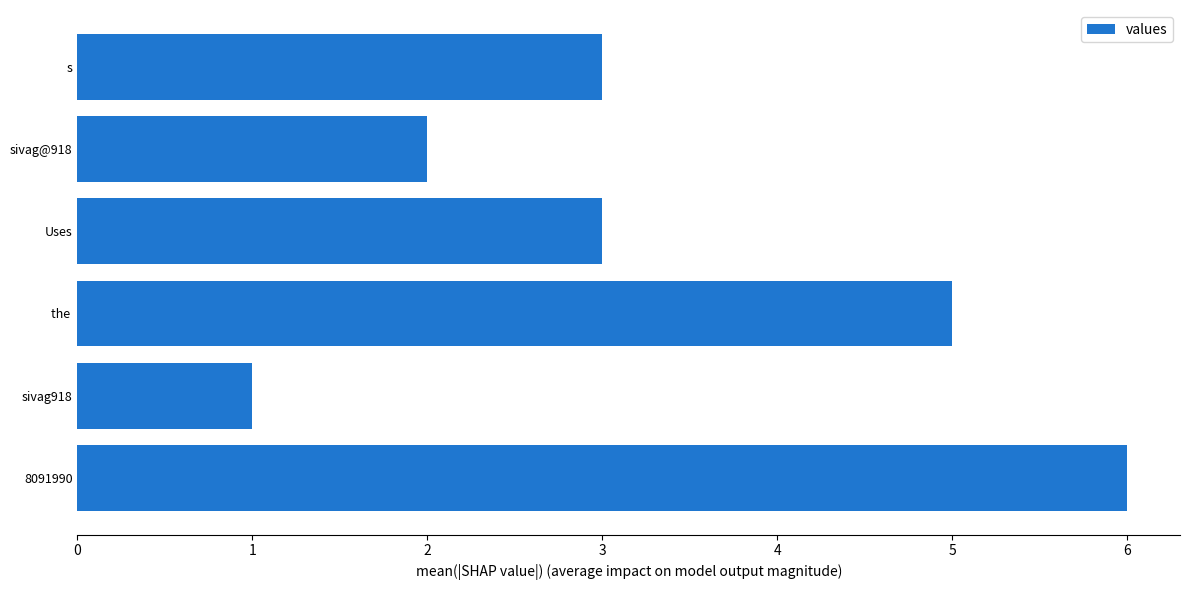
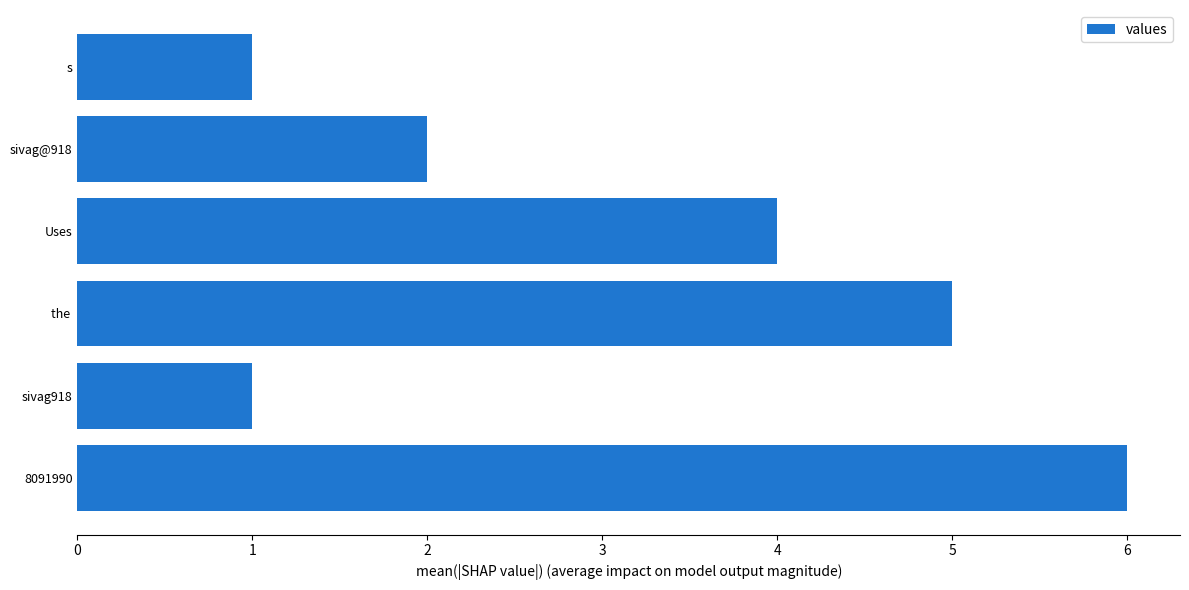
s: 3 -> 1
Uses: 3 -> 4
